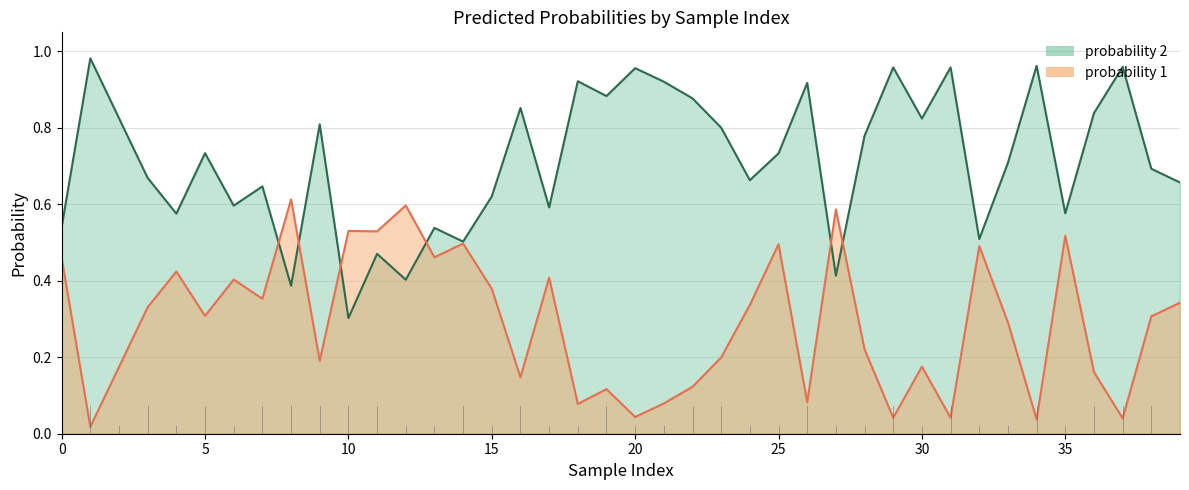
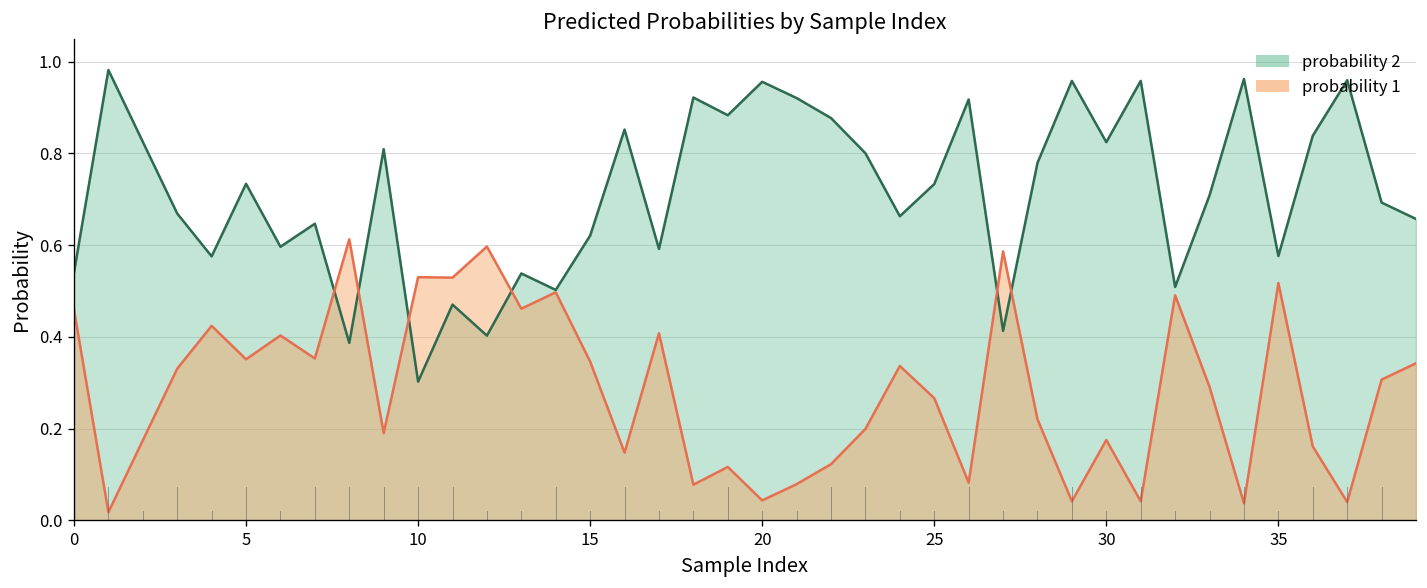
probability 1, 5: 0.31 -> 0.35
probability 1, 15: 0.38 -> 0.35
probability 1, 25: 0.50 -> 0.27
